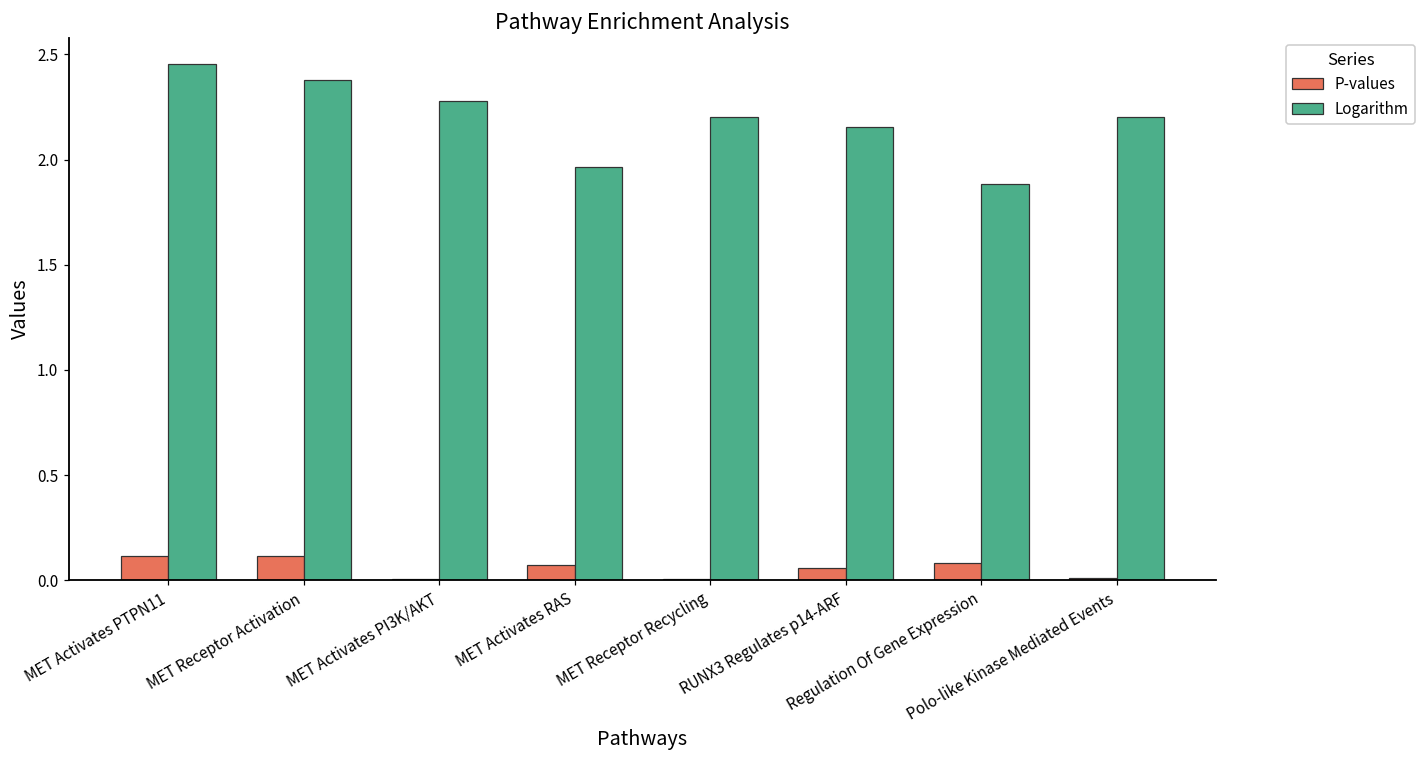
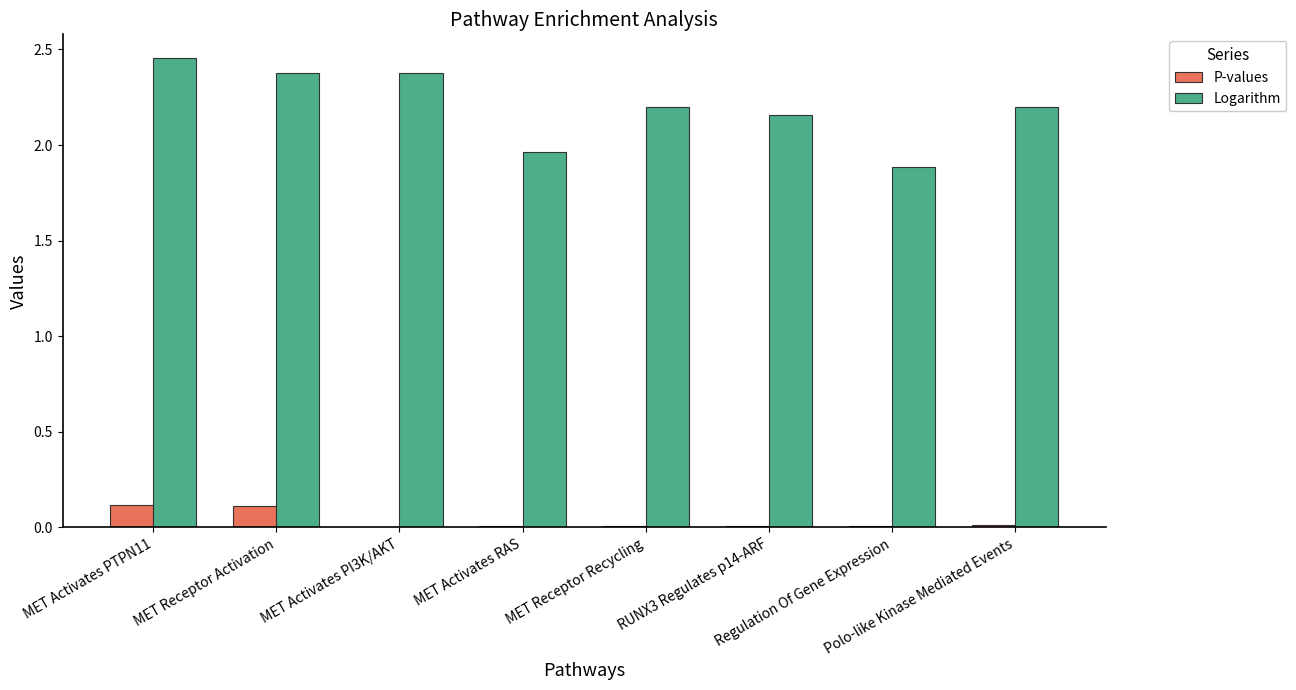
Logarithm, MET Activates PI3K/AKT: 2.28 -> 2.38
P-values, MET Activates RAS: 0.07 -> 0.01
P-values, RUNX3 Regulates p14-ARF: 0.06 -> 0.01
P-values, Regulation Of Gene Expression: 0.08 -> 0.01
